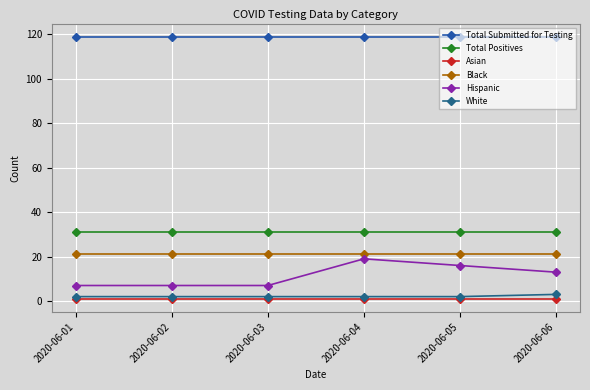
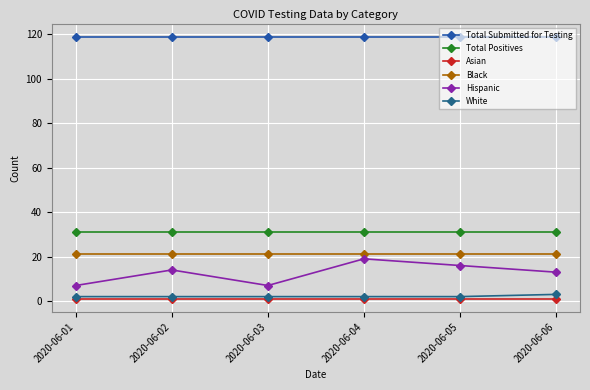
Hispanic, 2020-06-02: 7 -> 14
